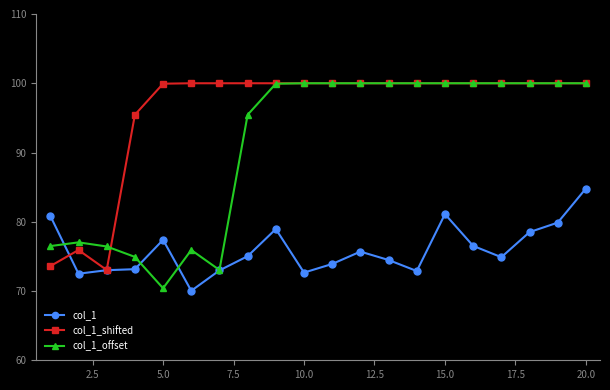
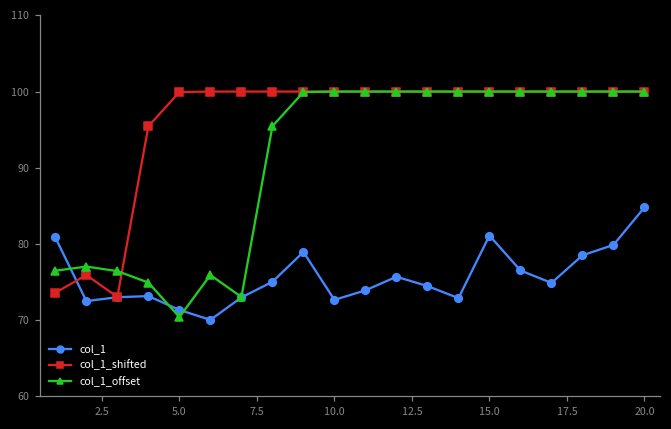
col_1, 5.0: 77 -> 71
